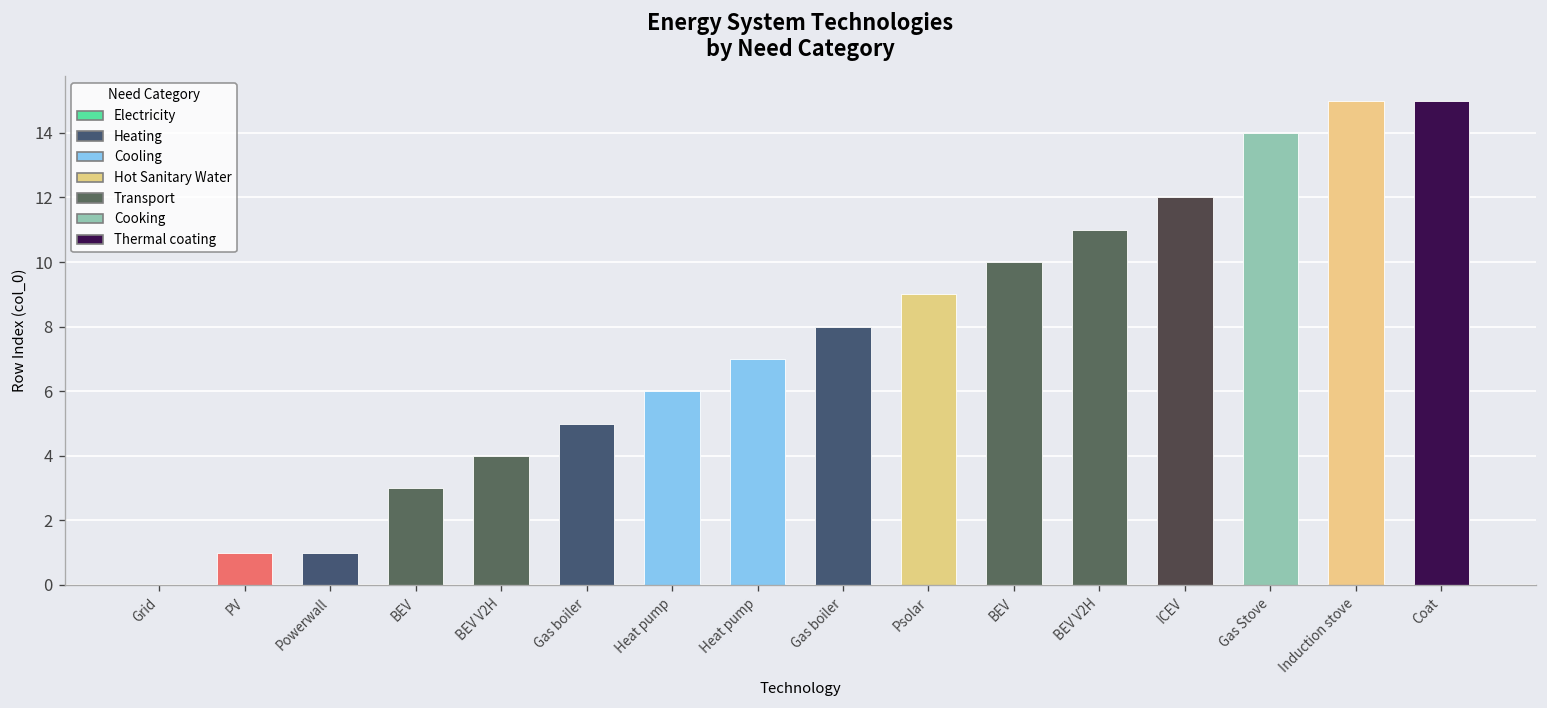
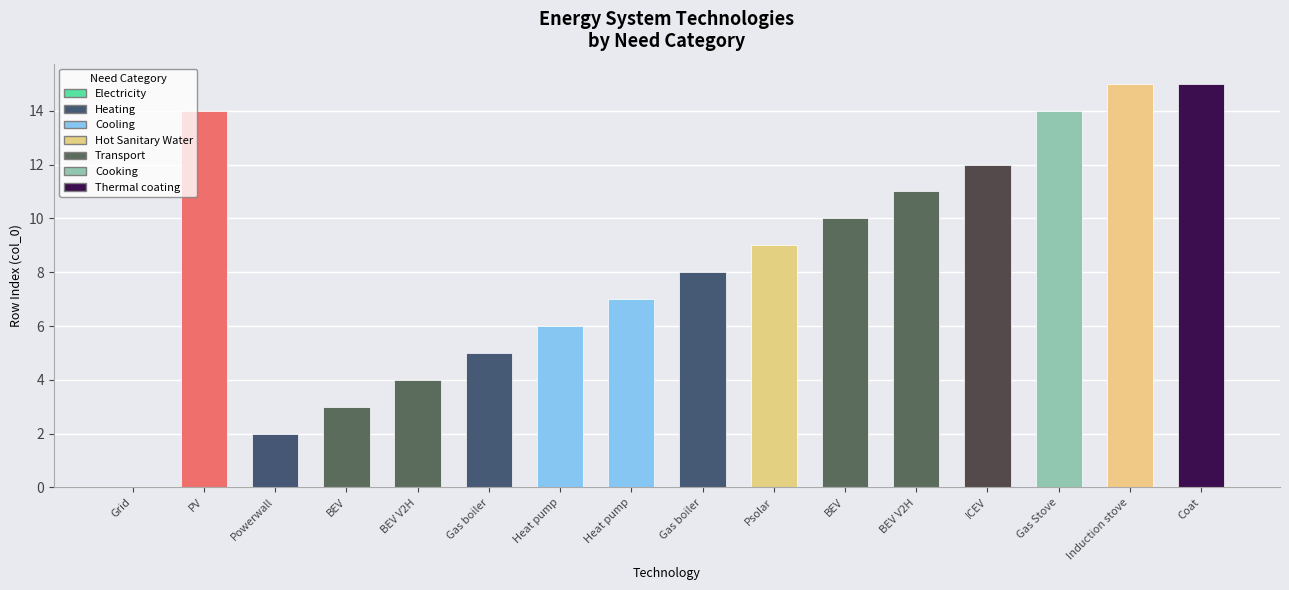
PV: 1 -> 14
Powerwall: 1 -> 2
